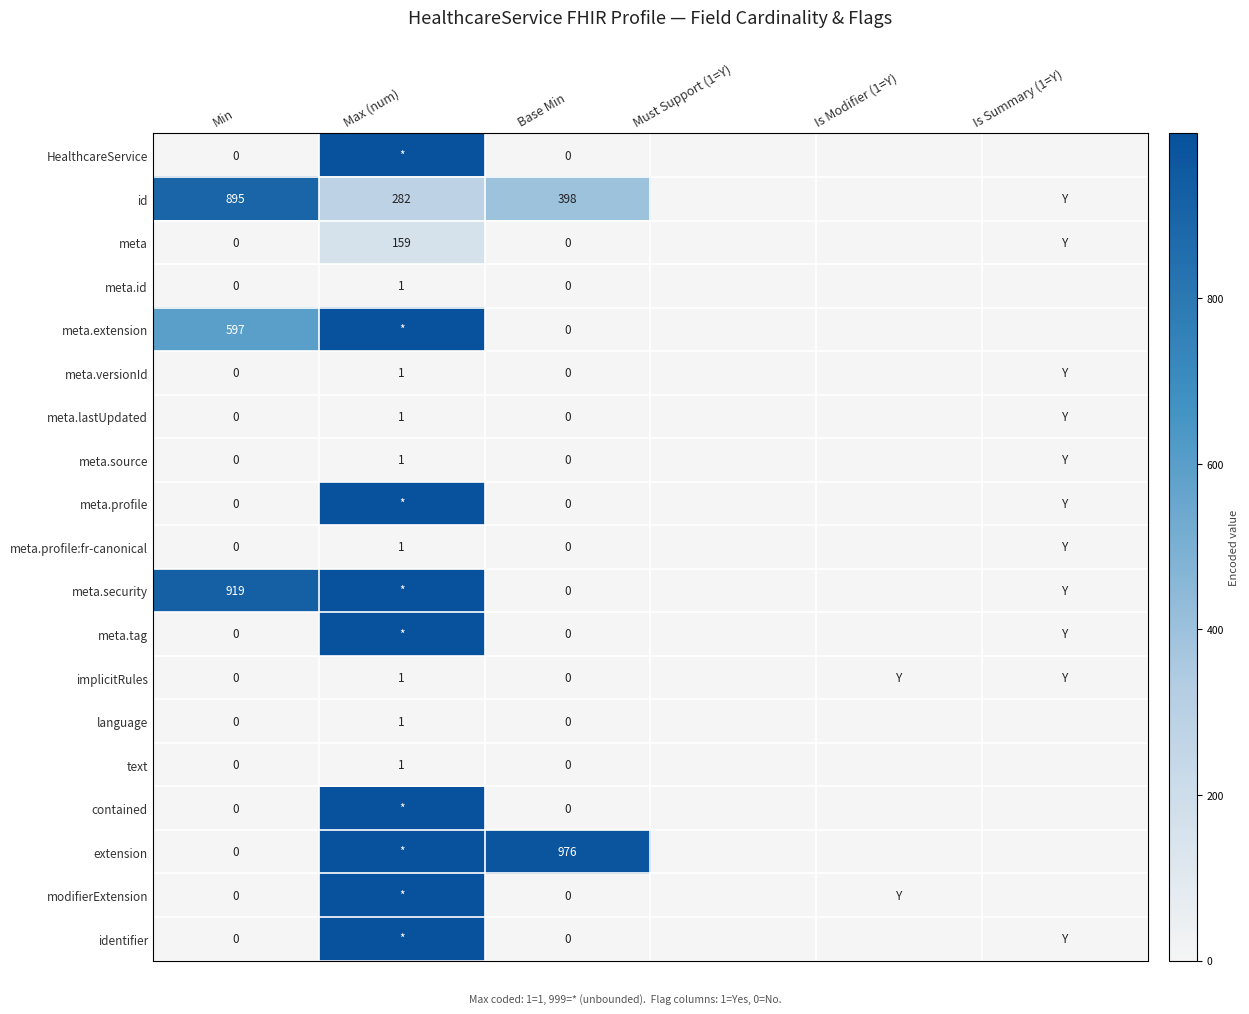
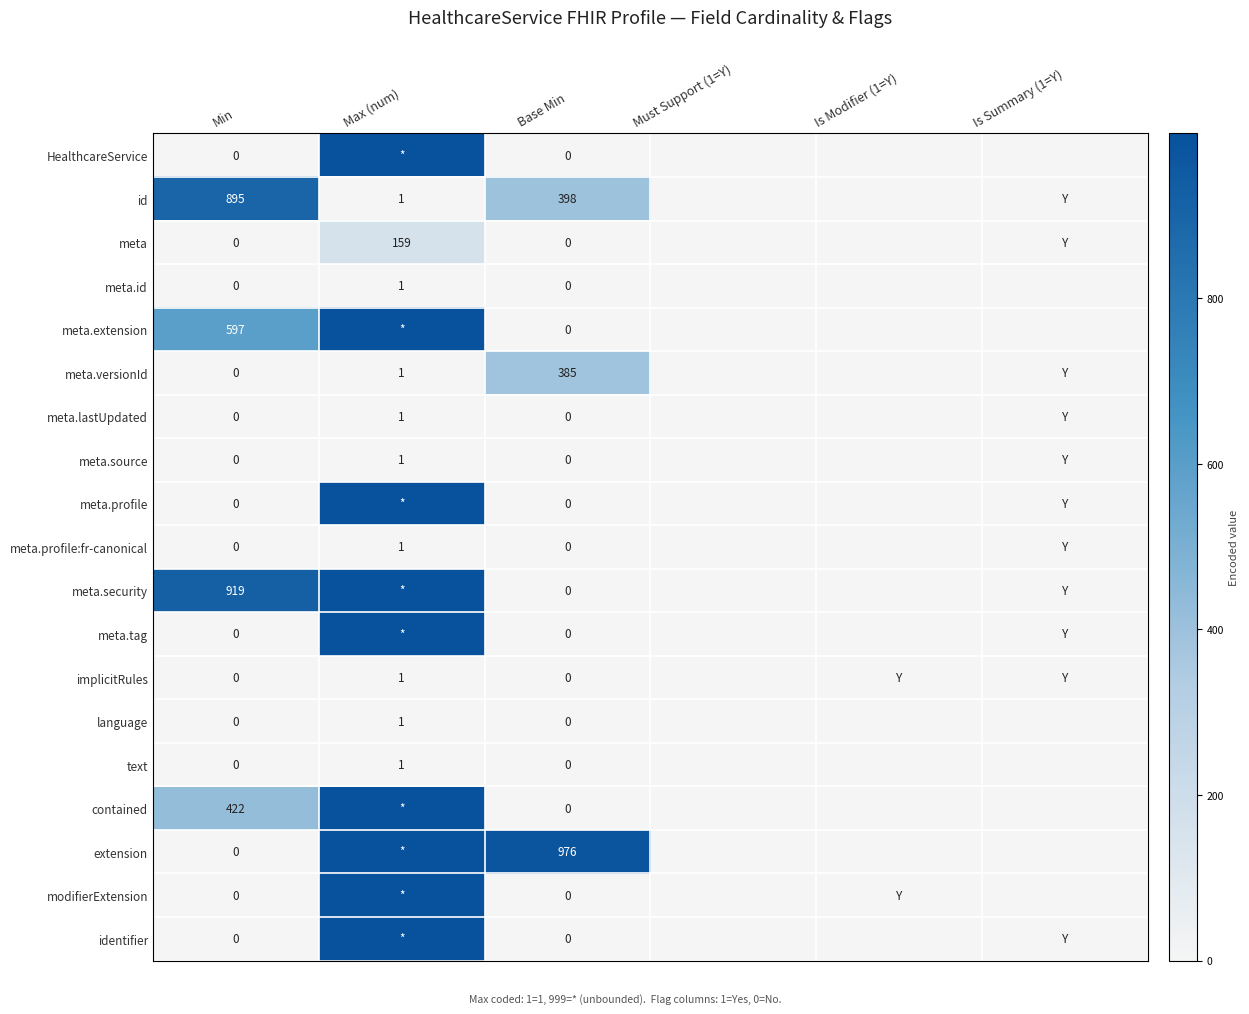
id, Max (num): 282 -> 1
meta.versionId, Base Min: 0 -> 385
contained, Min: 0 -> 422
